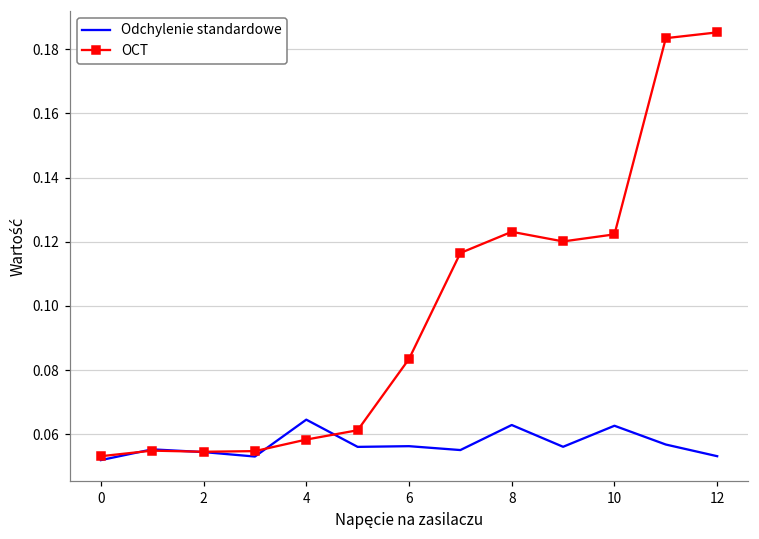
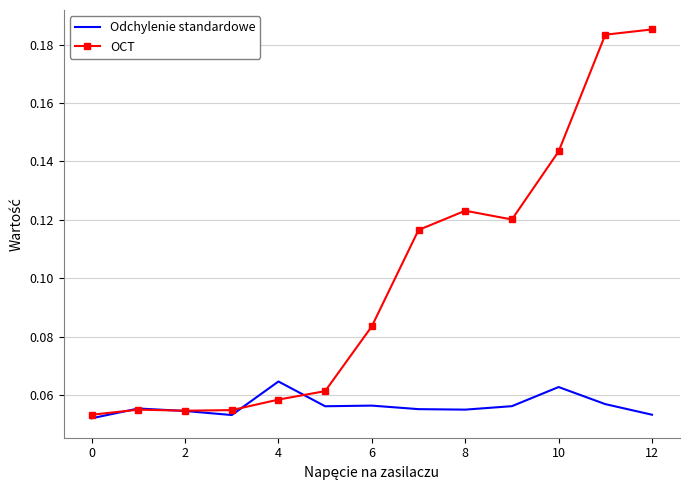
Odchylenie standardowe, 8: 0.063 -> 0.055
OCT, 10: 0.122 -> 0.143
